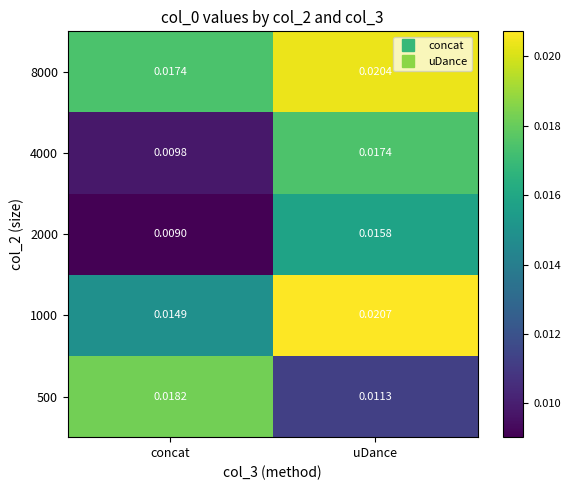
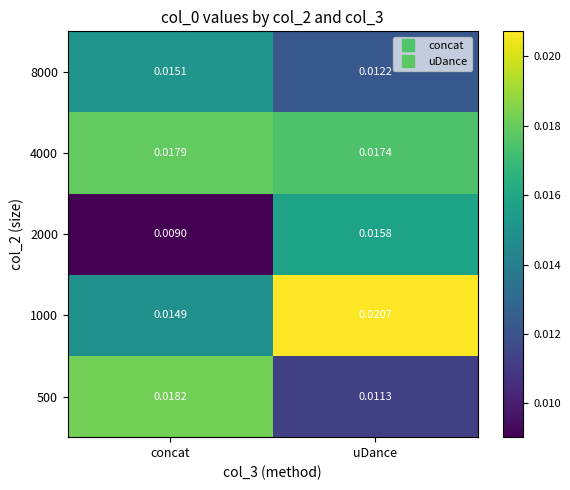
8000, concat: 0.0174 -> 0.0151
8000, uDance: 0.0204 -> 0.0122
4000, concat: 0.0098 -> 0.0179
